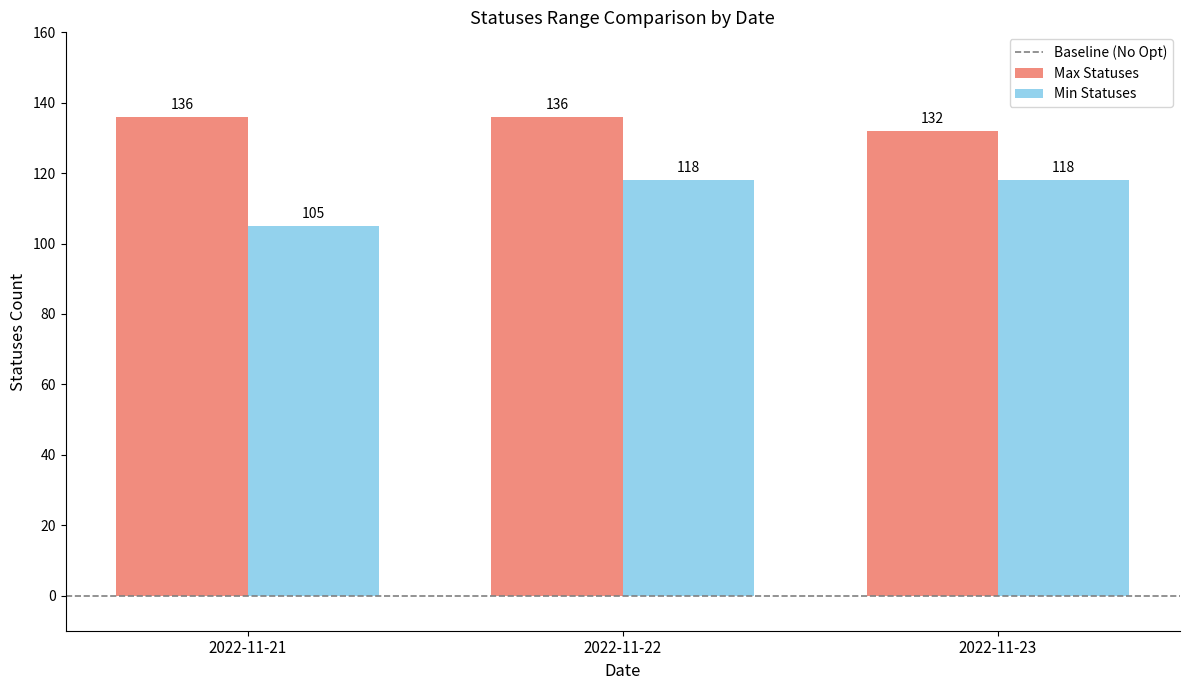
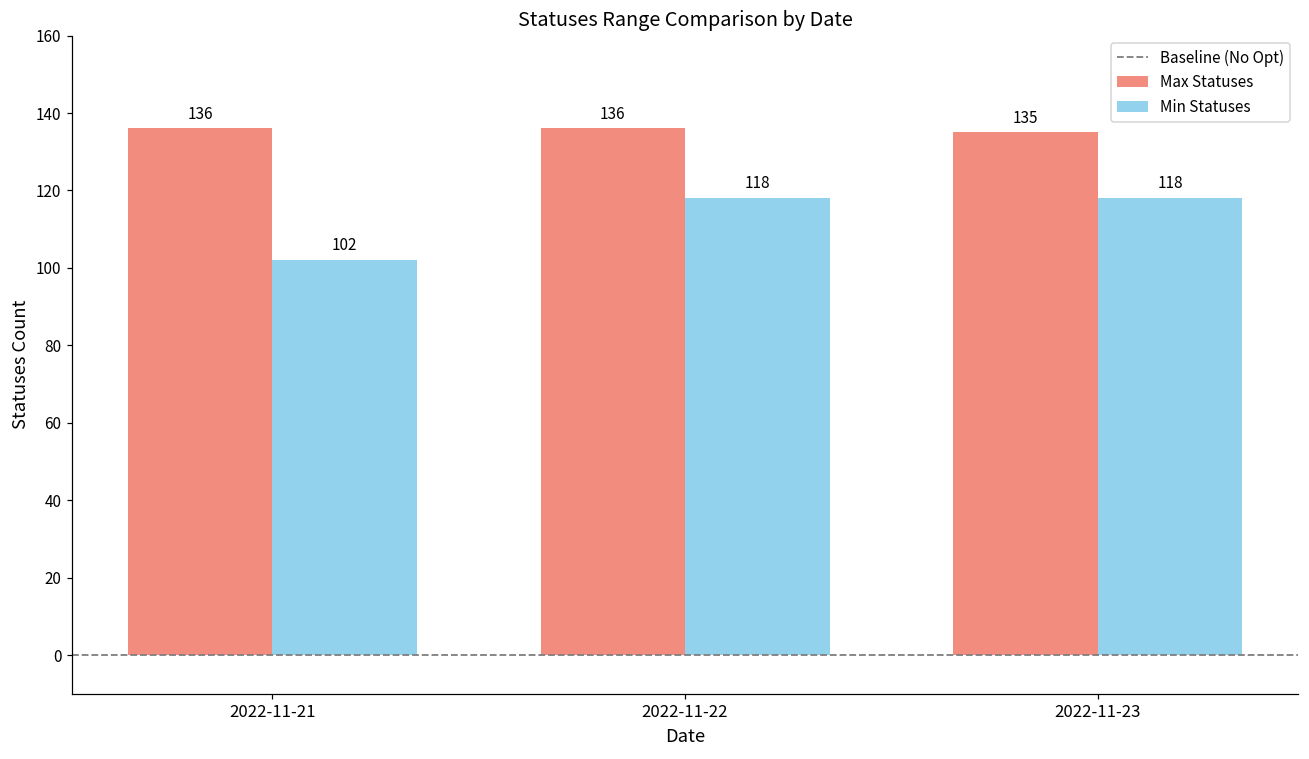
Min Statuses, 2022-11-21: 105 -> 102
Max Statuses, 2022-11-23: 132 -> 135
